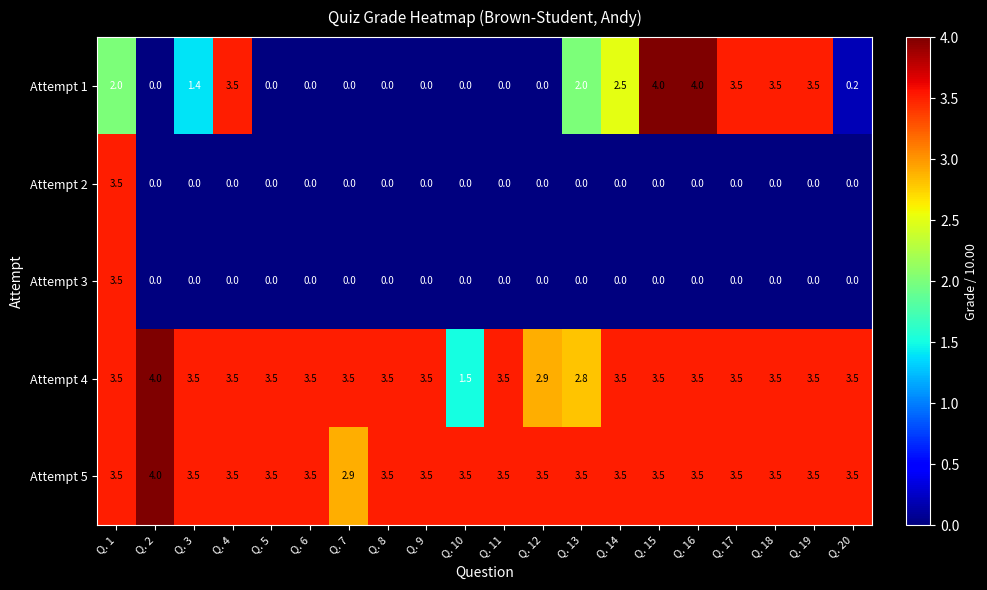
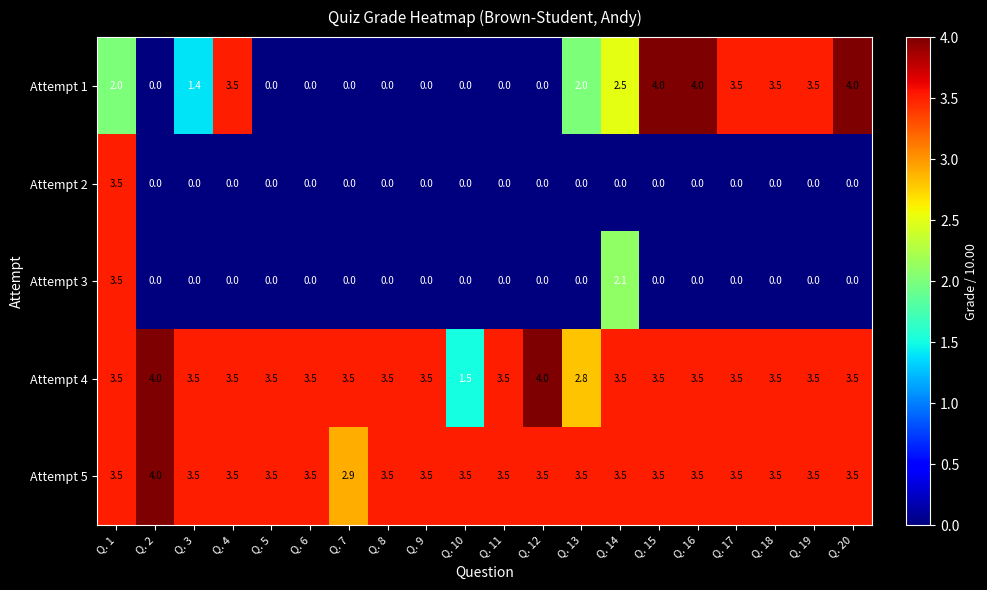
Attempt 1, Q. 20: 0.2 -> 4.0
Attempt 3, Q. 14: 0.0 -> 2.1
Attempt 4, Q. 12: 2.9 -> 4.0
